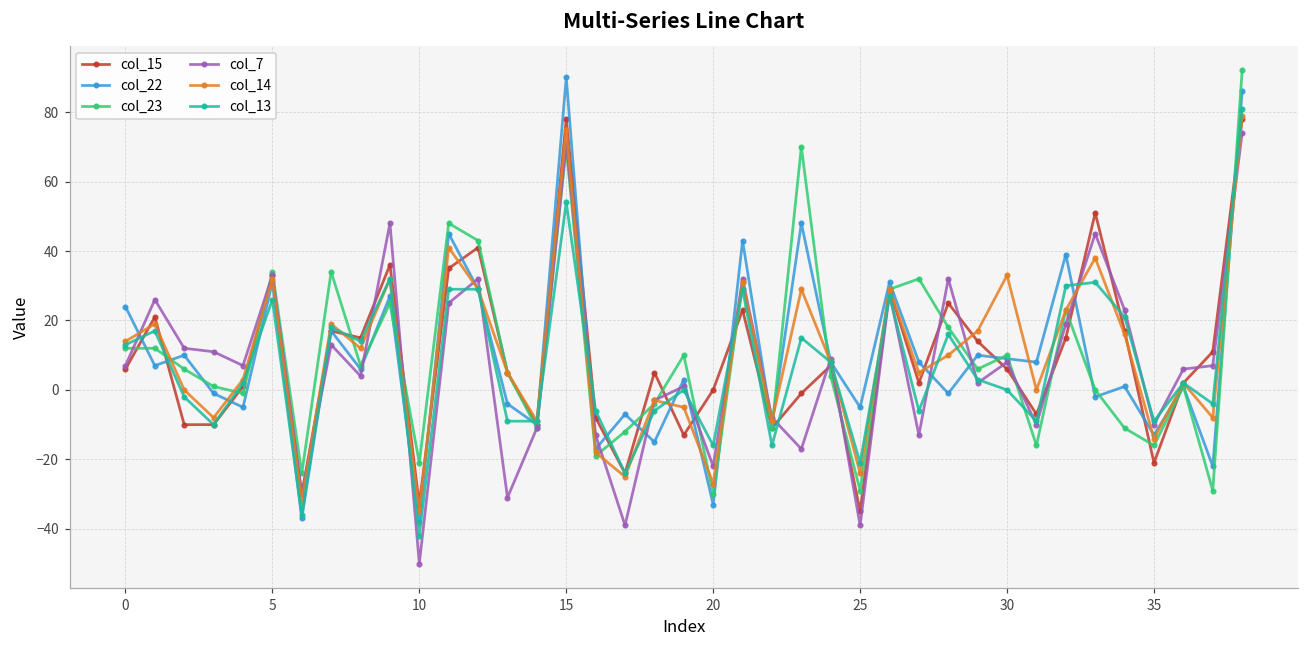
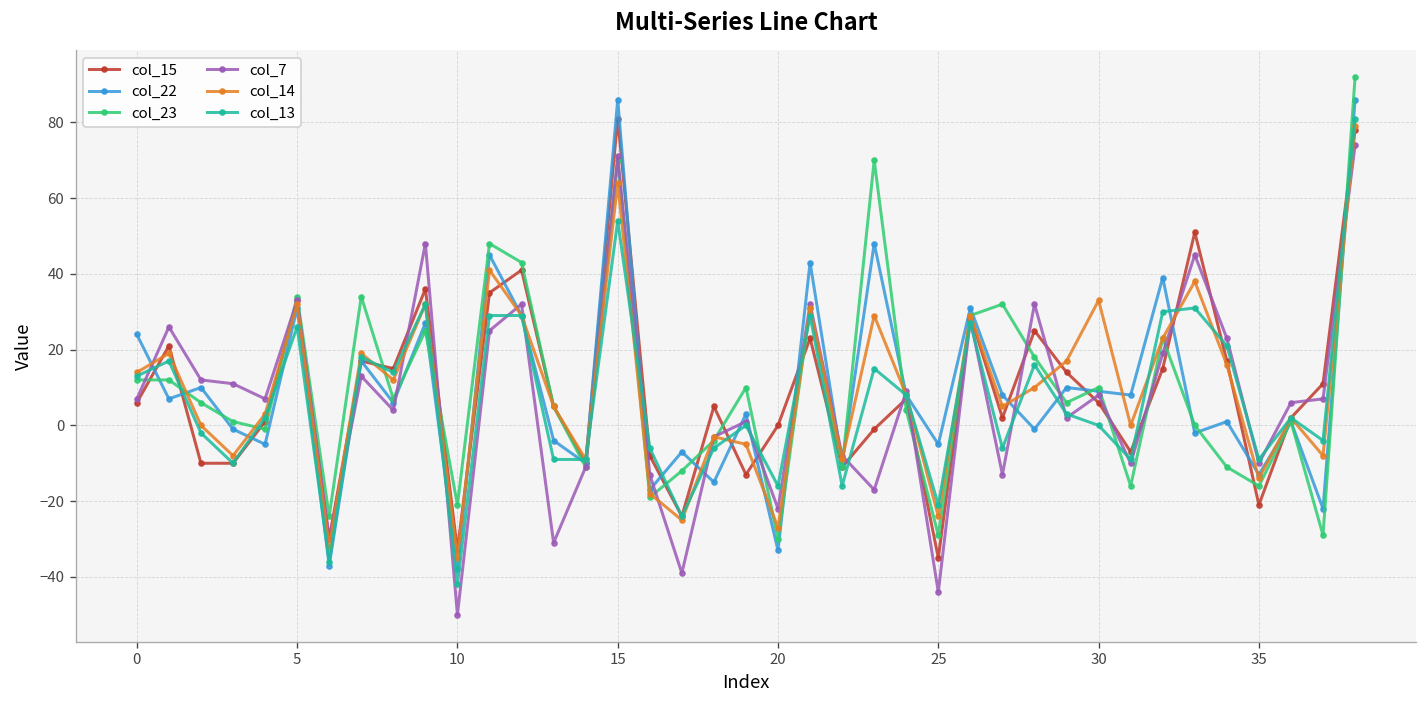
col_15, 15: 78 -> 81
col_22, 15: 90 -> 86
col_14, 15: 75 -> 64
col_7, 25: -39 -> -44
